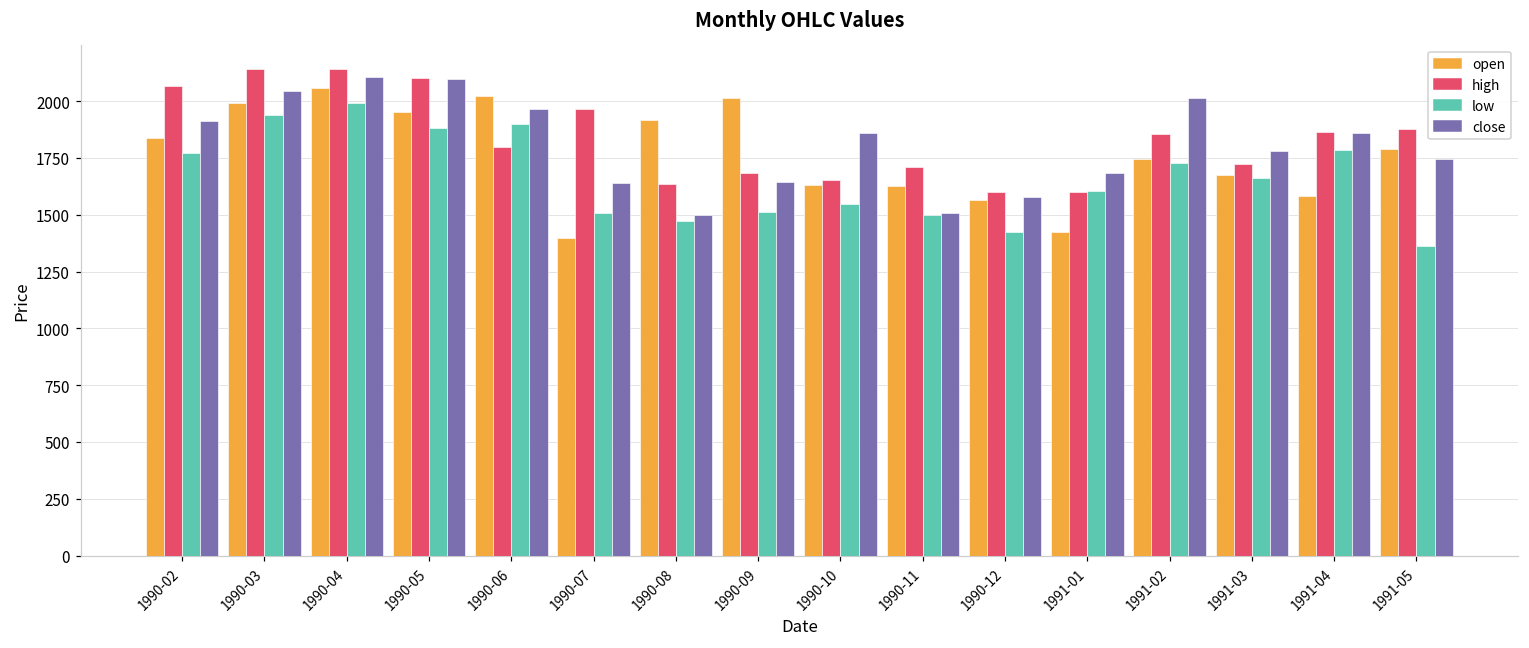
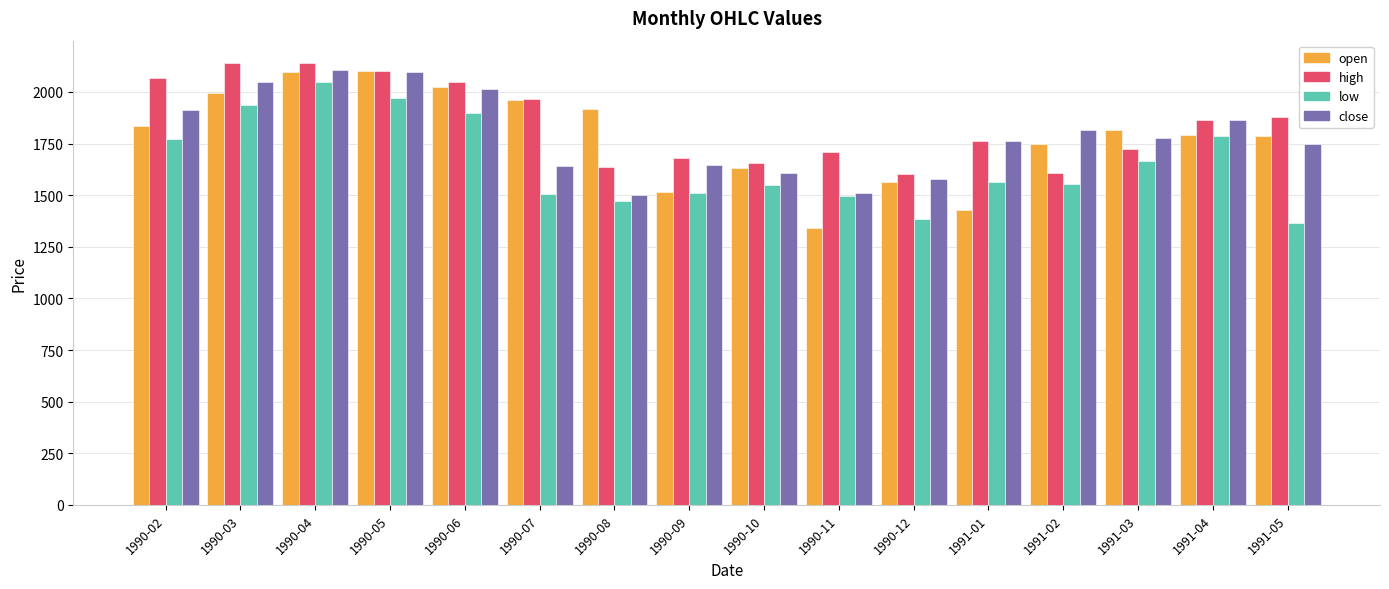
open, 1990-04: 2060 -> 2100
low, 1990-04: 1990 -> 2050
open, 1990-05: 1950 -> 2100
low, 1990-05: 1880 -> 1970
high, 1990-06: 1800 -> 2050
close, 1990-06: 1970 -> 2020
open, 1990-07: 1400 -> 1960
open, 1990-09: 2010 -> 1520
close, 1990-10: 1860 -> 1610
open, 1990-11: 1630 -> 1340
low, 1990-12: 1430 -> 1380
high, 1991-01: 1600 -> 1760
low, 1991-01: 1600 -> 1570
close, 1991-01: 1680 -> 1760
high, 1991-02: 1860 -> 1610
low, 1991-02: 1730 -> 1550
close, 1991-02: 2010 -> 1820
open, 1991-03: 1680 -> 1820
open, 1991-04: 1580 -> 1790
